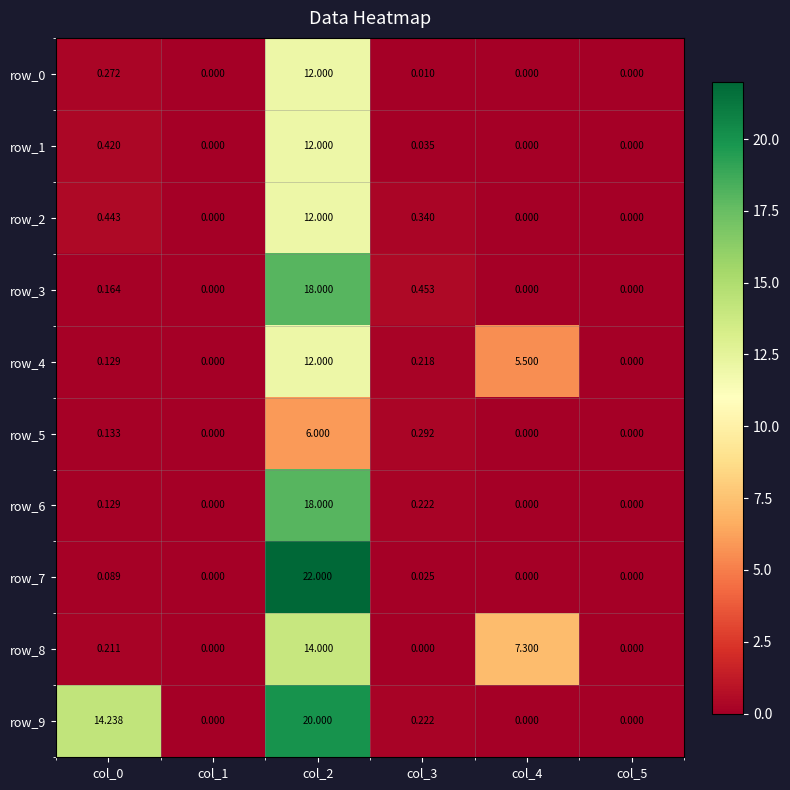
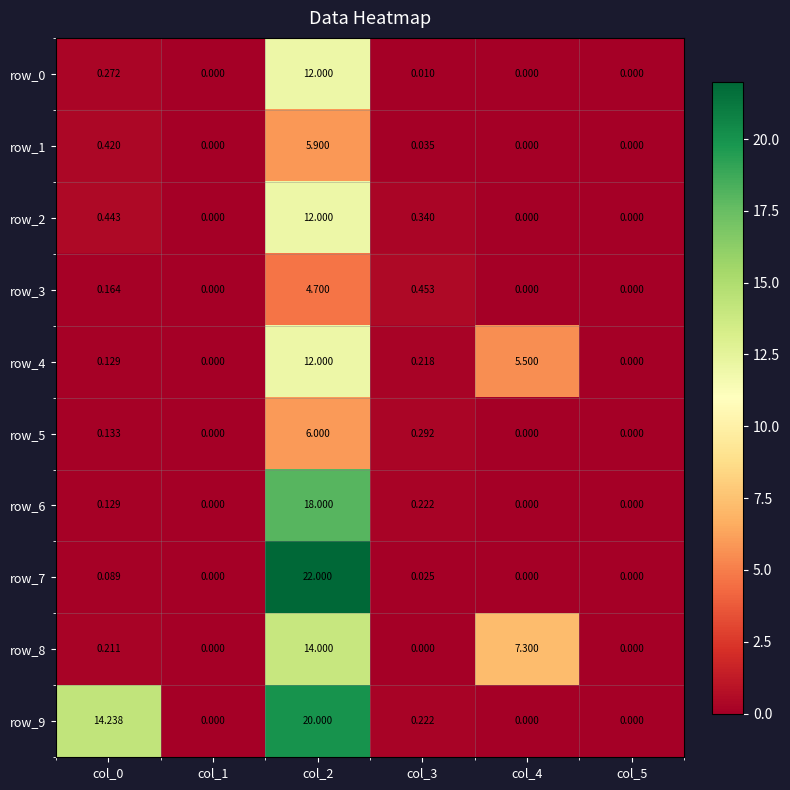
row_1, col_2: 12.000 -> 5.900
row_3, col_2: 18.000 -> 4.700
